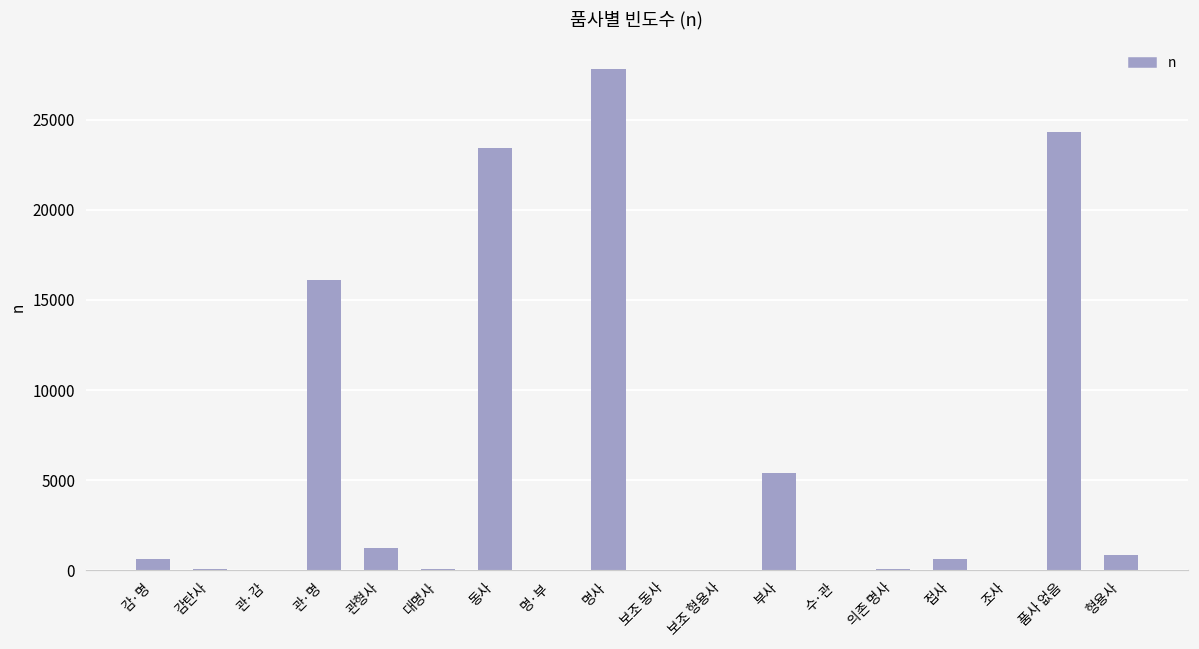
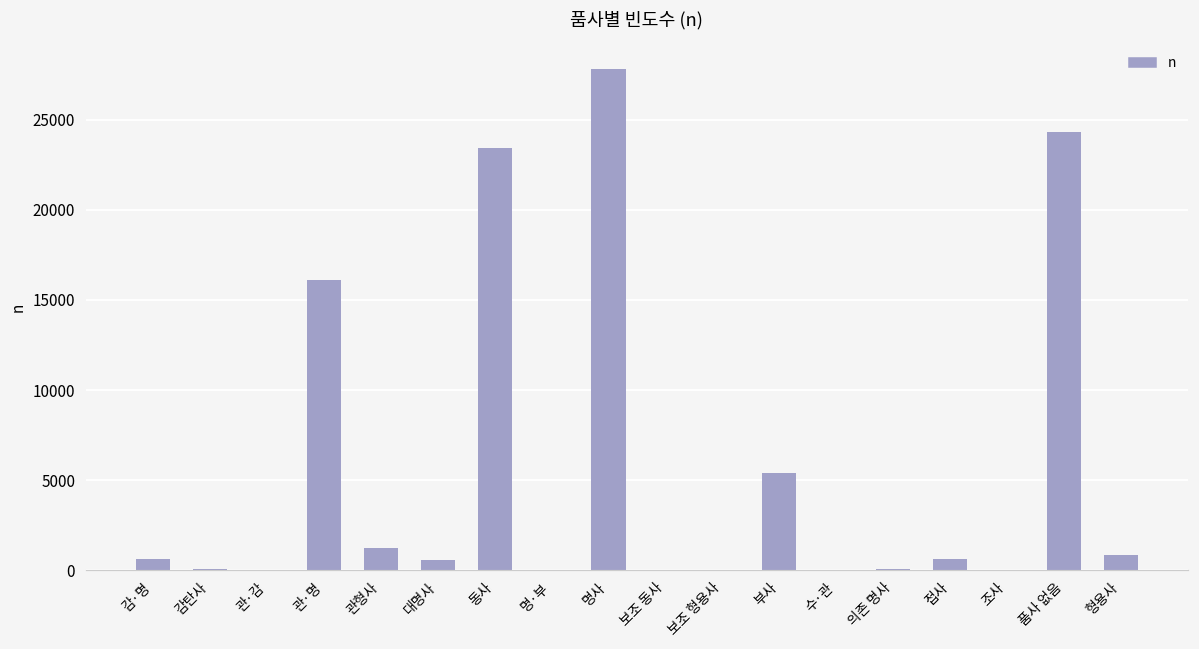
대명사: 100 -> 500
